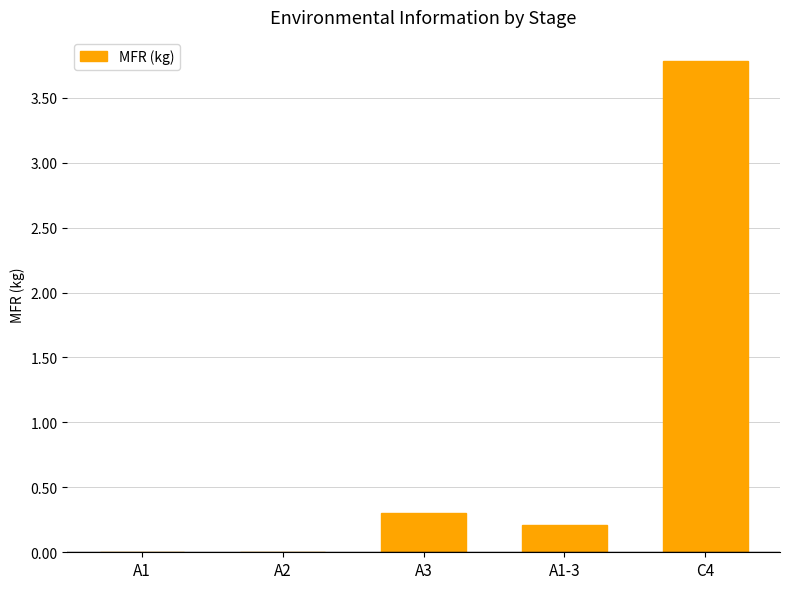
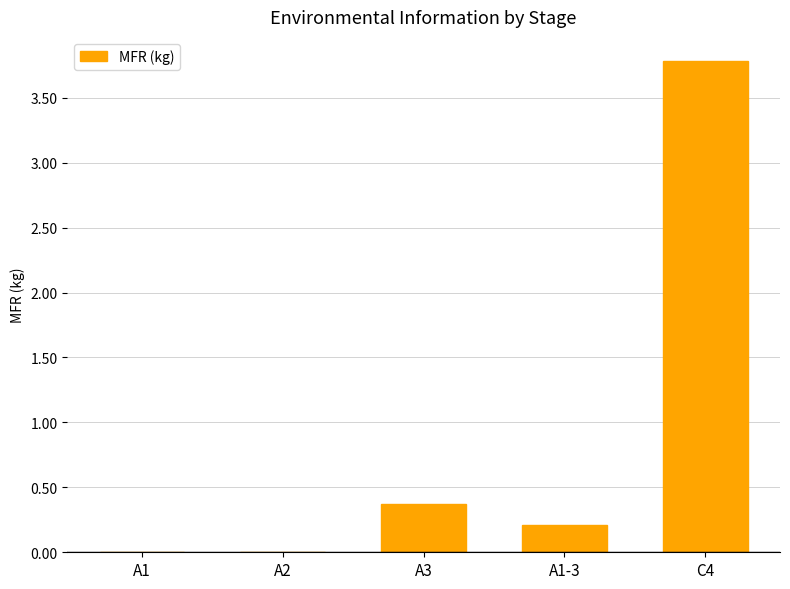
A3: 0.30 -> 0.37
